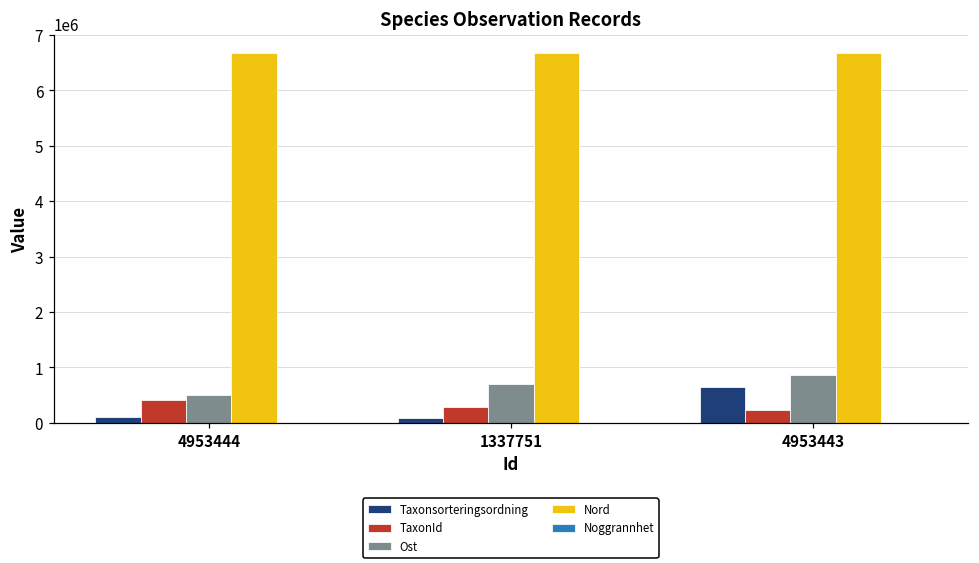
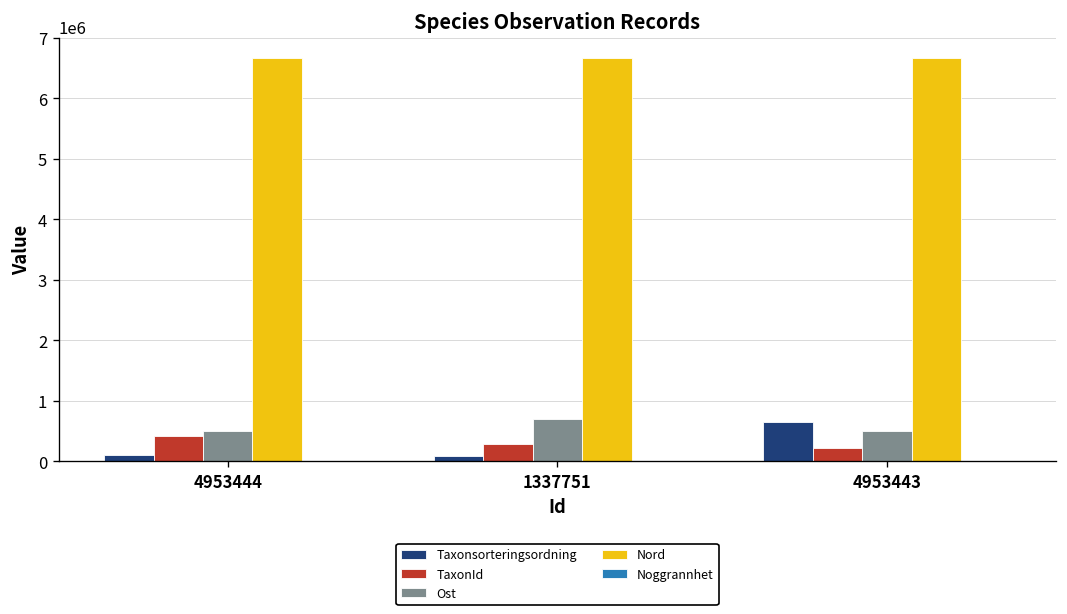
Ost, 4953443: 900000 -> 500000
